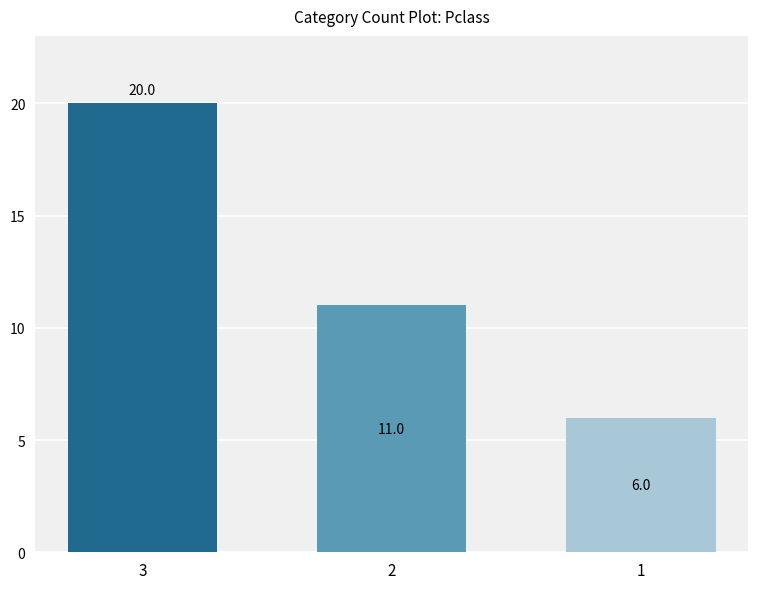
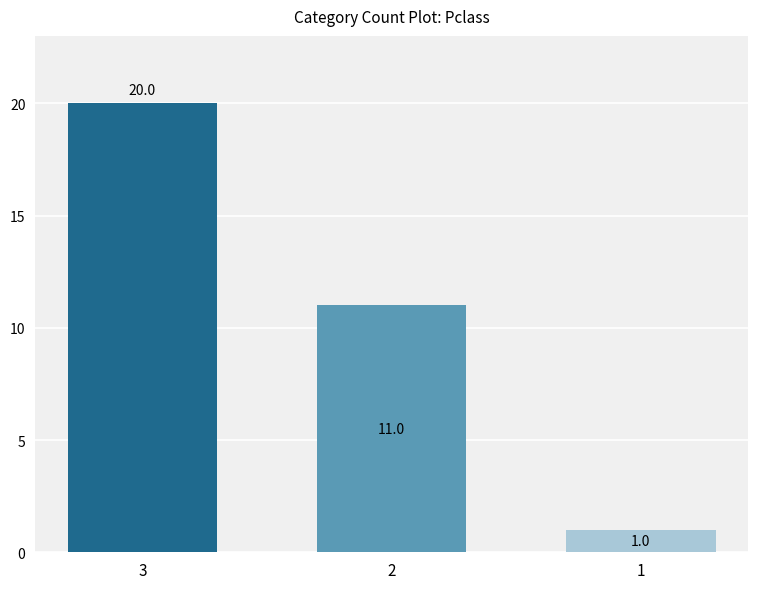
1: 6.0 -> 1.0
